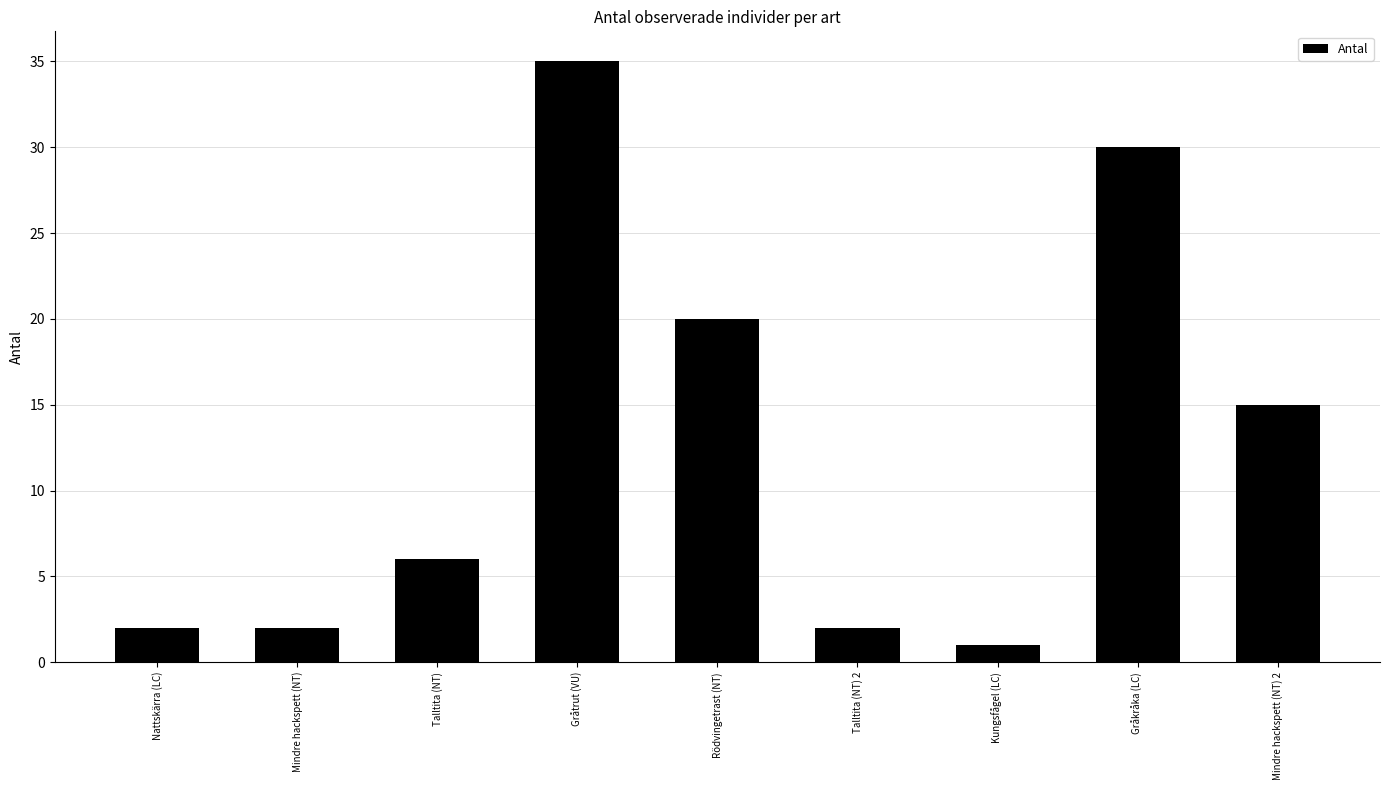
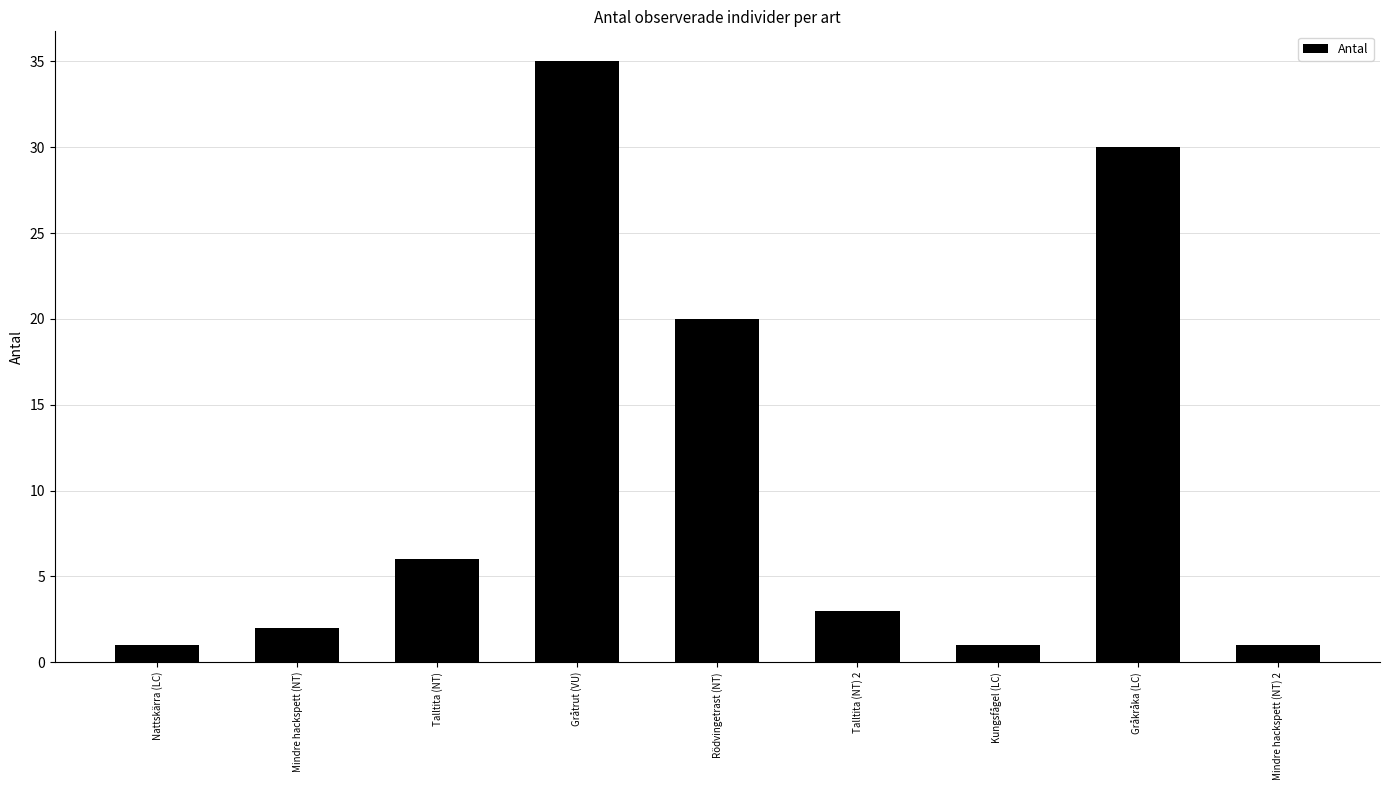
Nattskärra (LC): 2 -> 1
Talltita (NT) 2: 2 -> 3
Mindre hackspett (NT) 2: 15 -> 1
